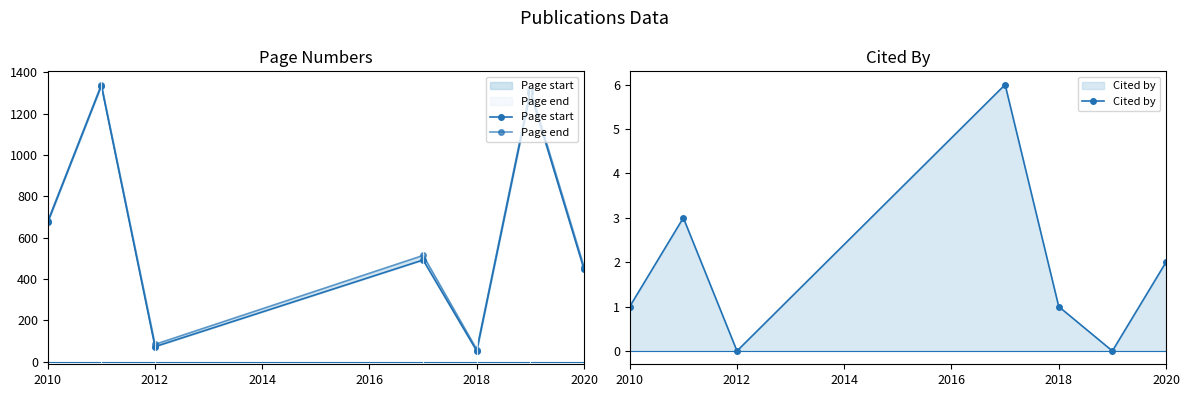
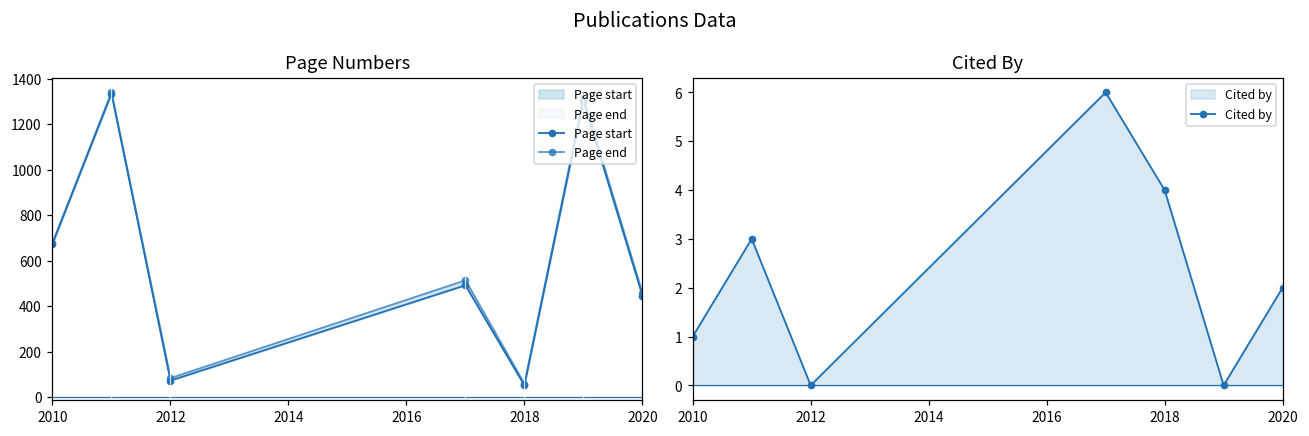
Cited By, 2018: 1 -> 4
